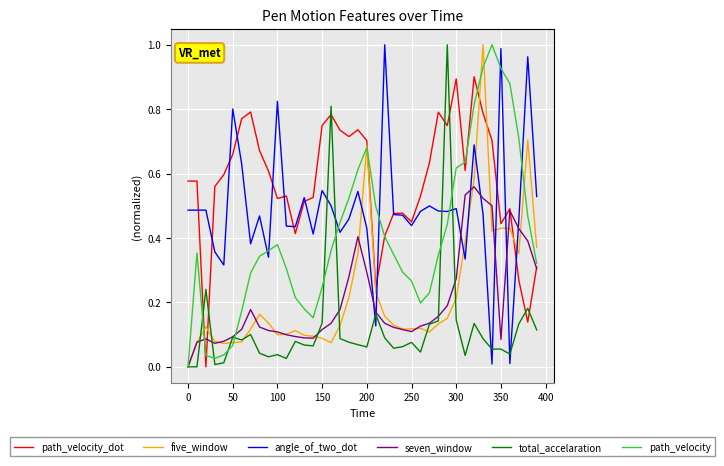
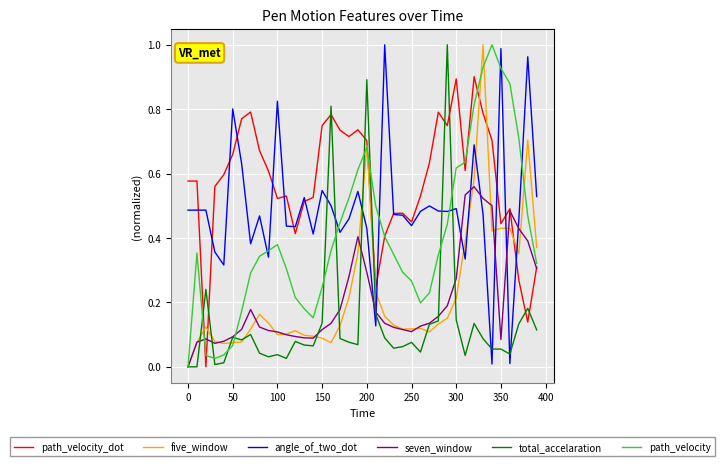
total_accelaration, 200: 0.06 -> 0.89
